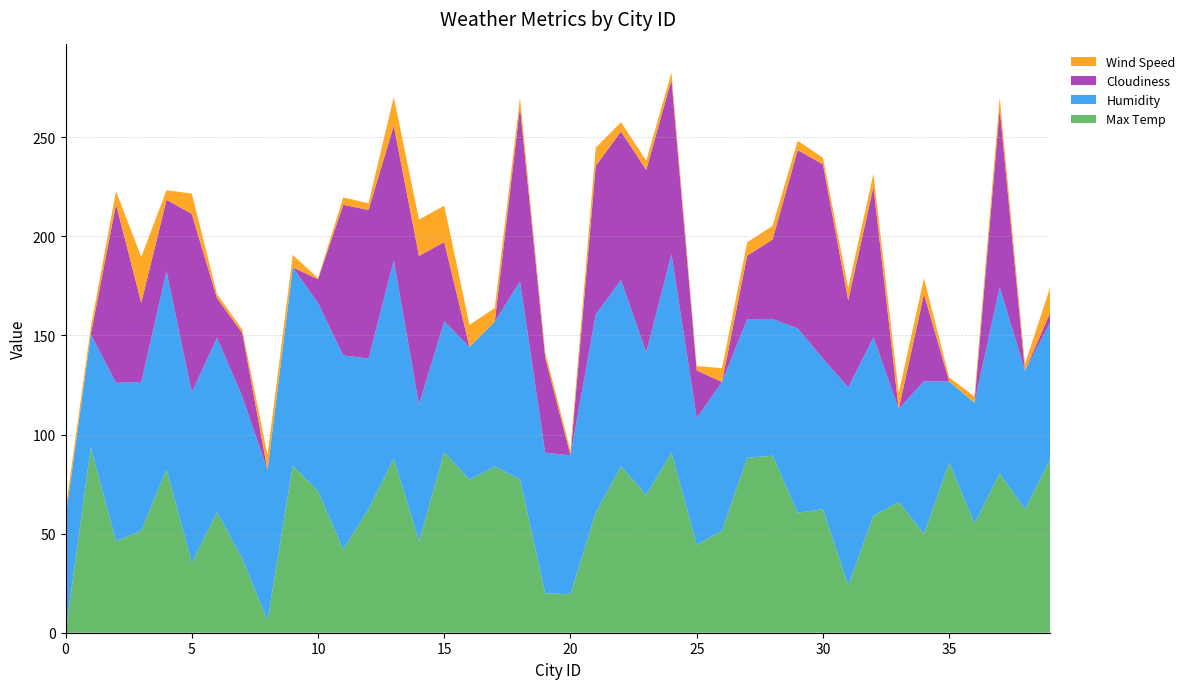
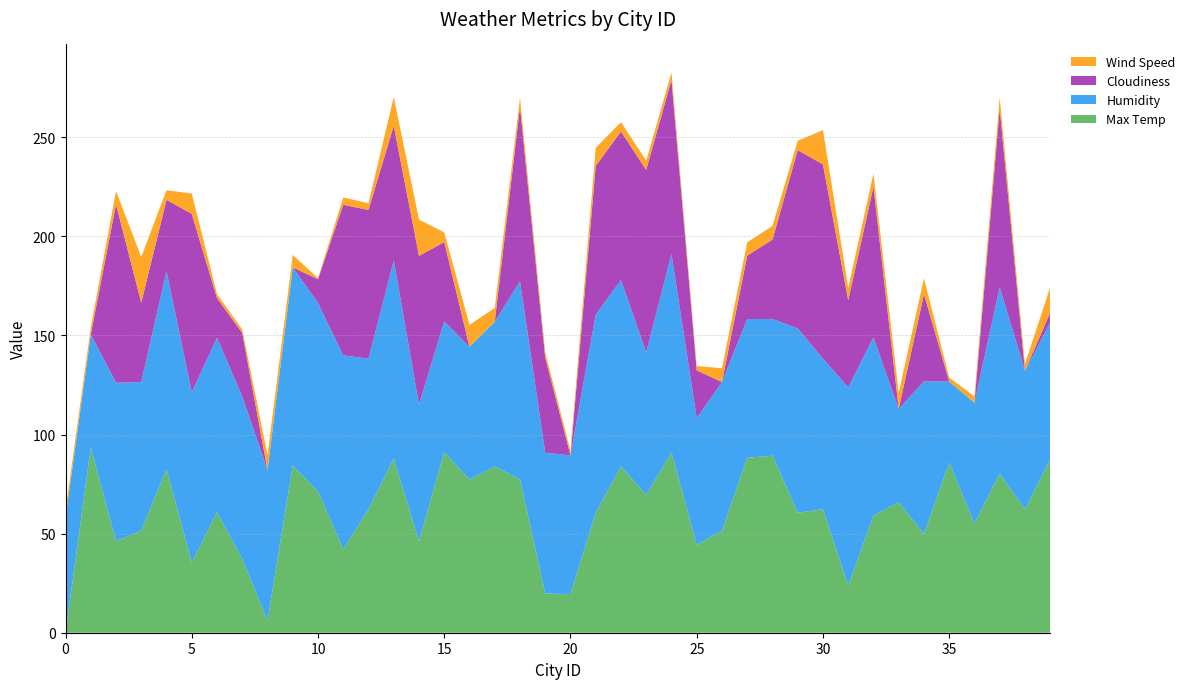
Wind Speed, 15: 18 -> 5
Wind Speed, 30: 3 -> 17
